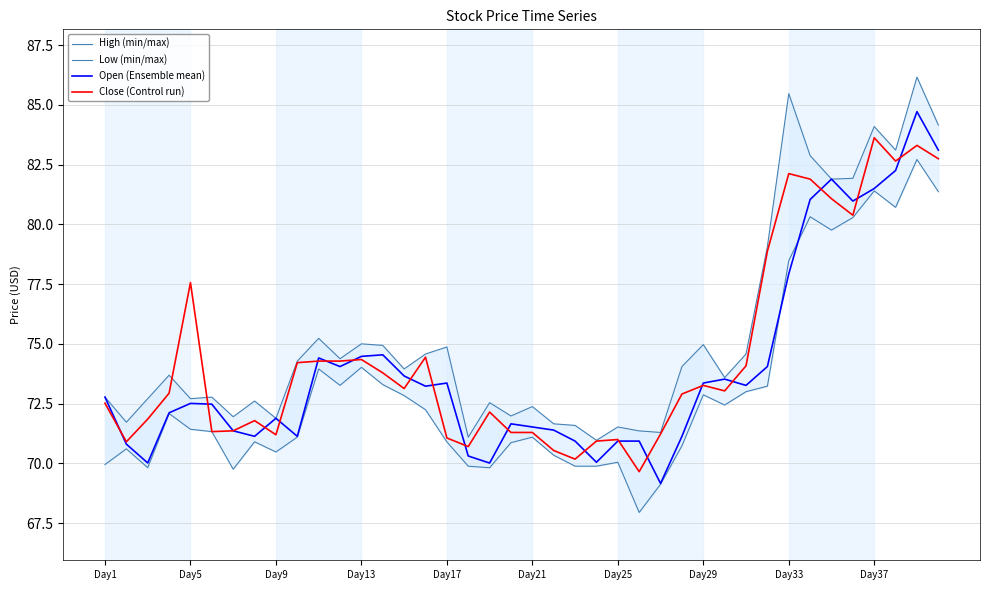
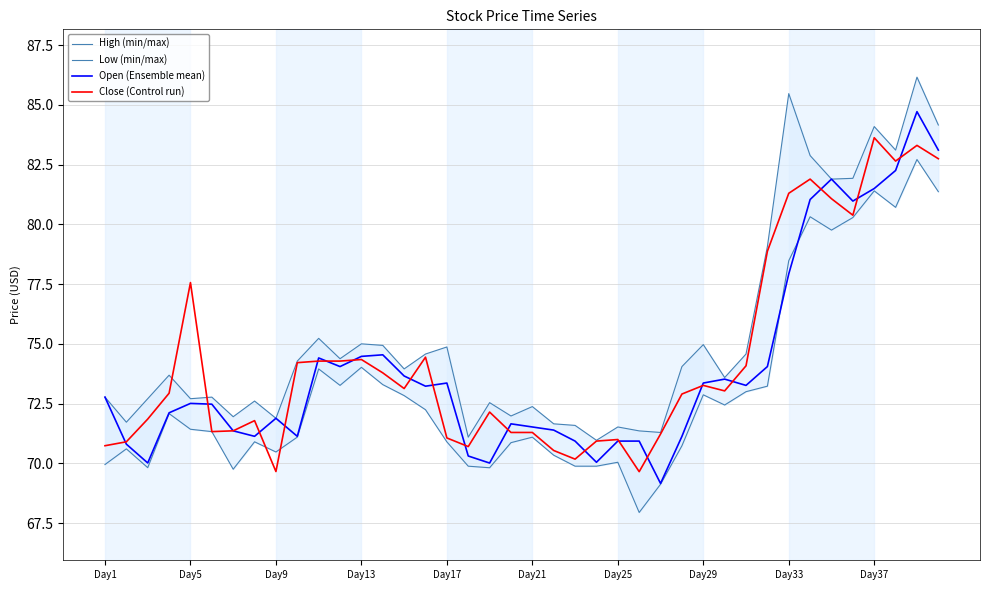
Close (Control run), Day1: 72.5 -> 70.7
Close (Control run), Day9: 71.2 -> 69.7
Close (Control run), Day33: 82.1 -> 81.3
